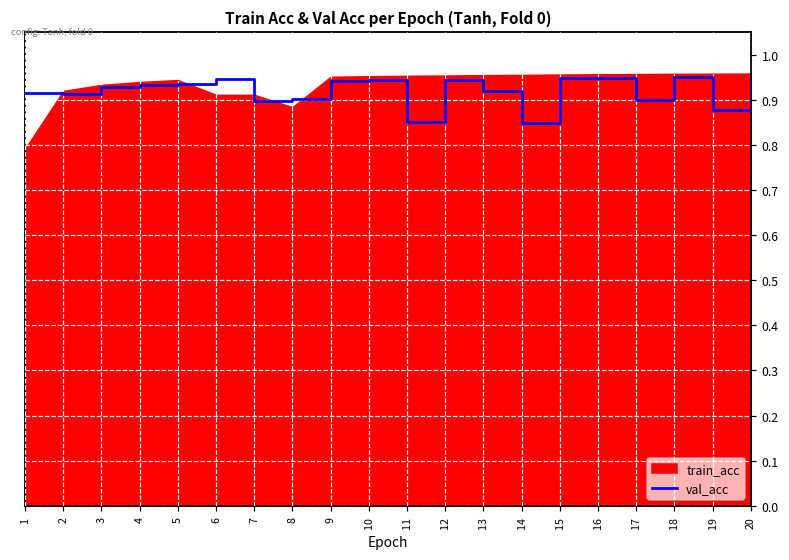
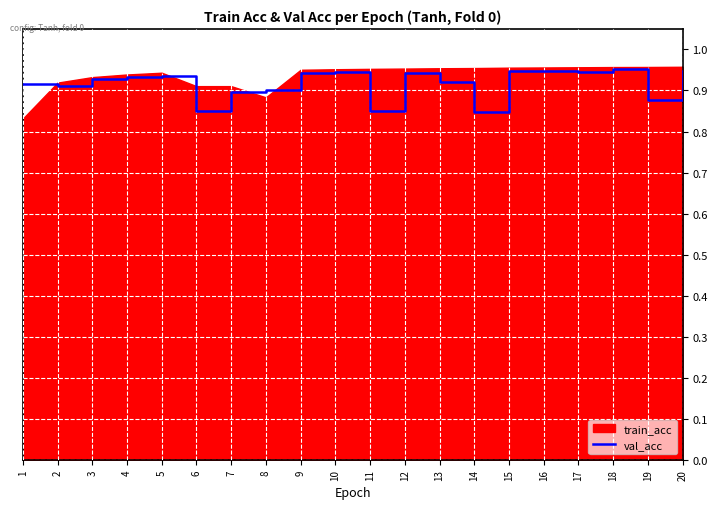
train_acc, 1: 0.79 -> 0.83
val_acc, 6: 0.95 -> 0.85
val_acc, 17: 0.90 -> 0.95
